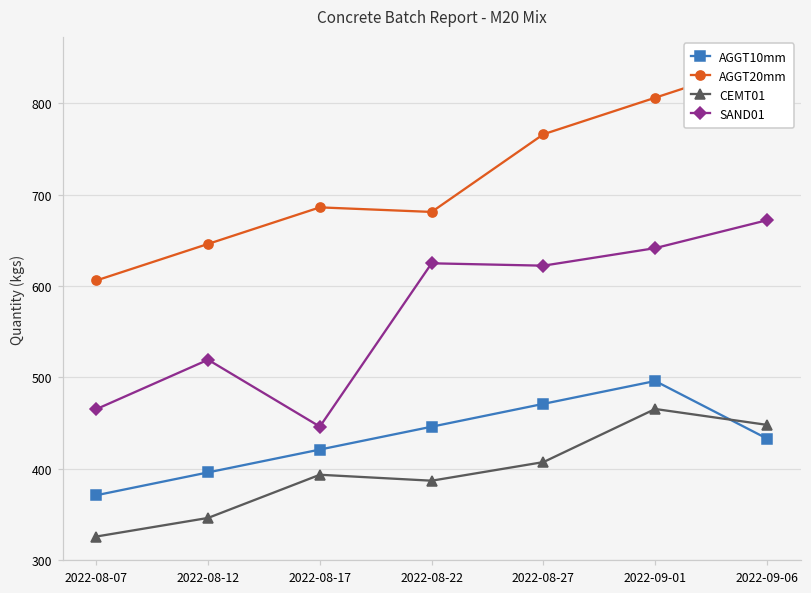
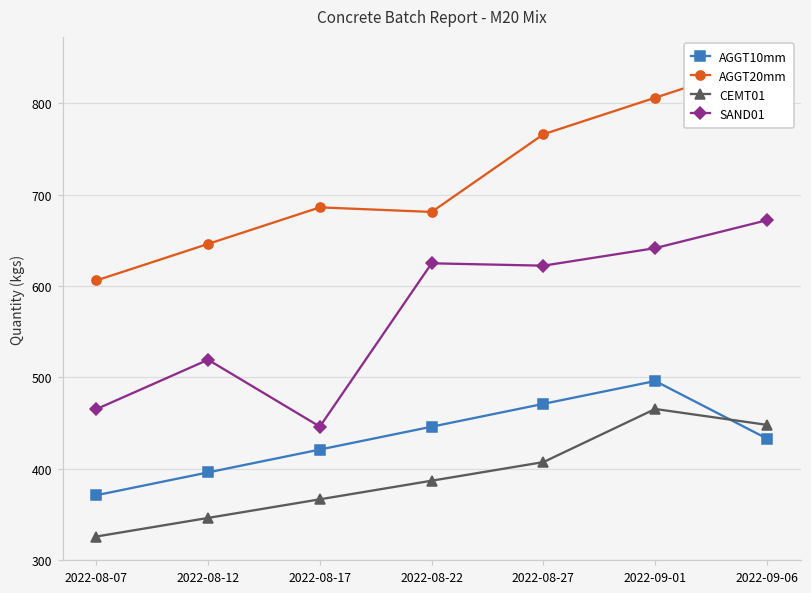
CEMT01, 2022-08-17: 390 -> 370
